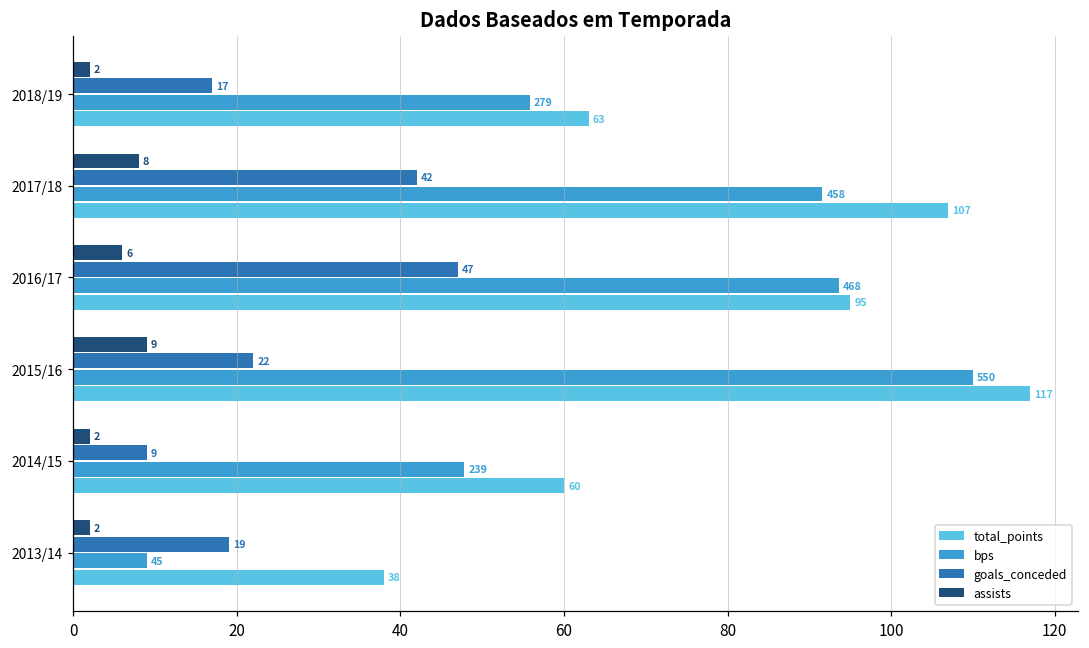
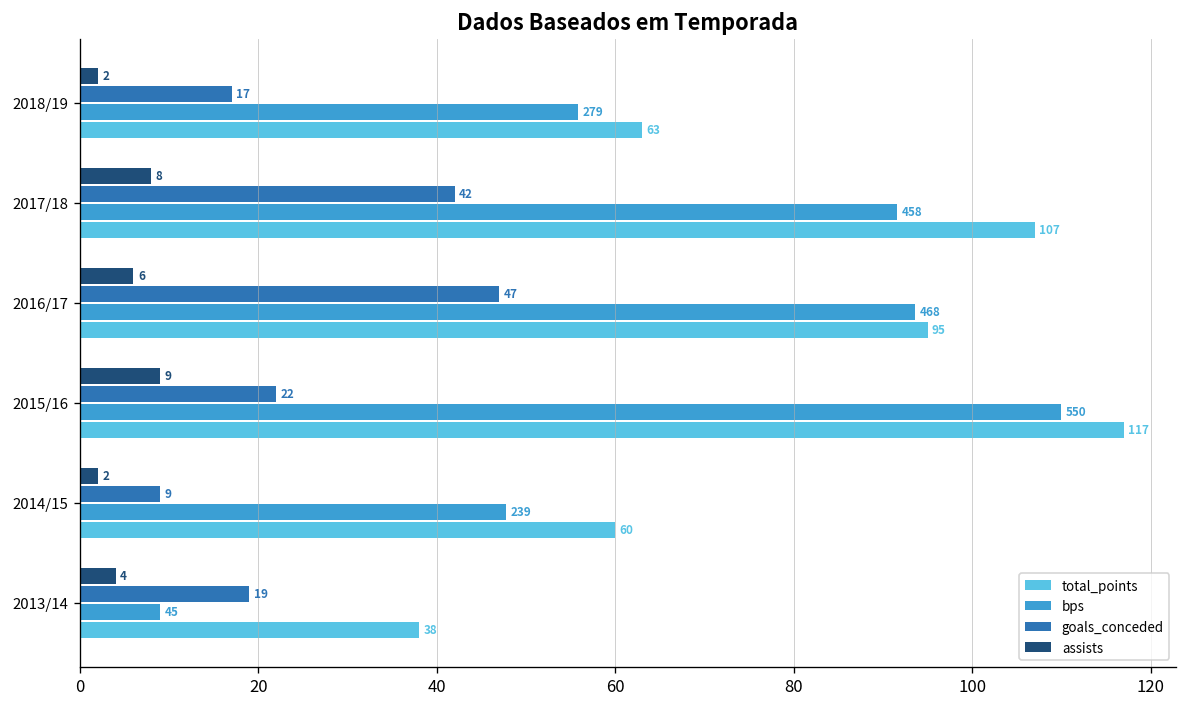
assists, 2013/14: 2 -> 4
